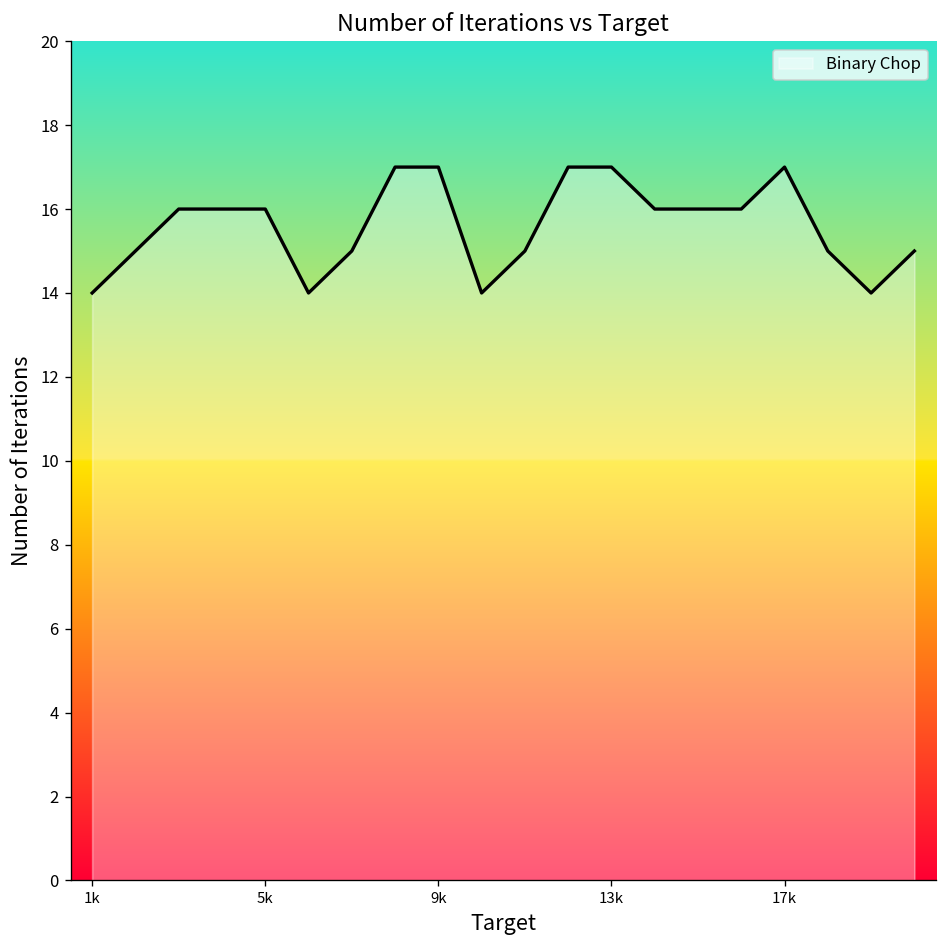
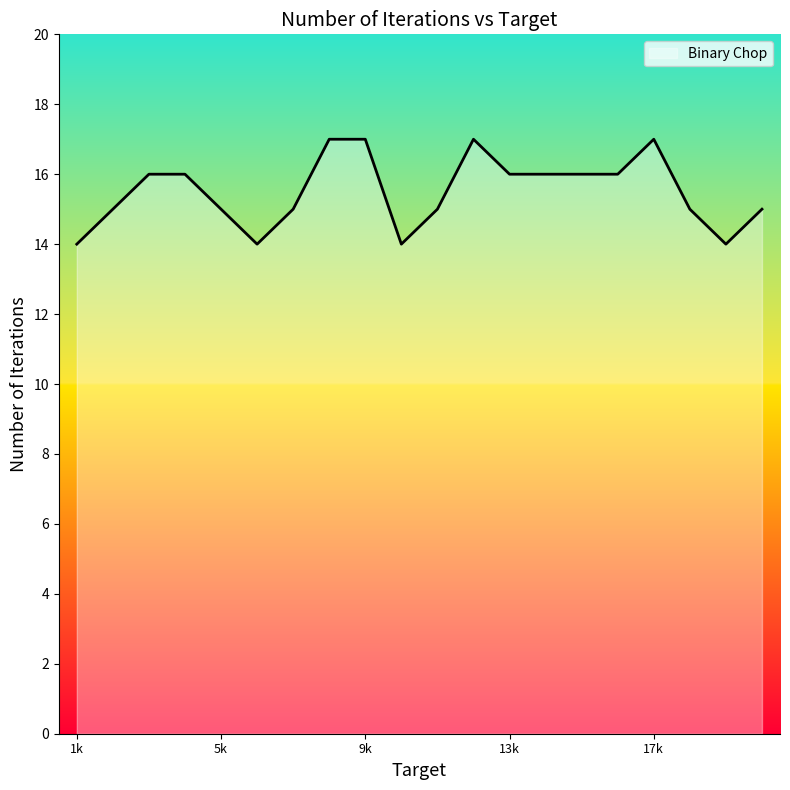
5k: 16 -> 15
13k: 17 -> 16
